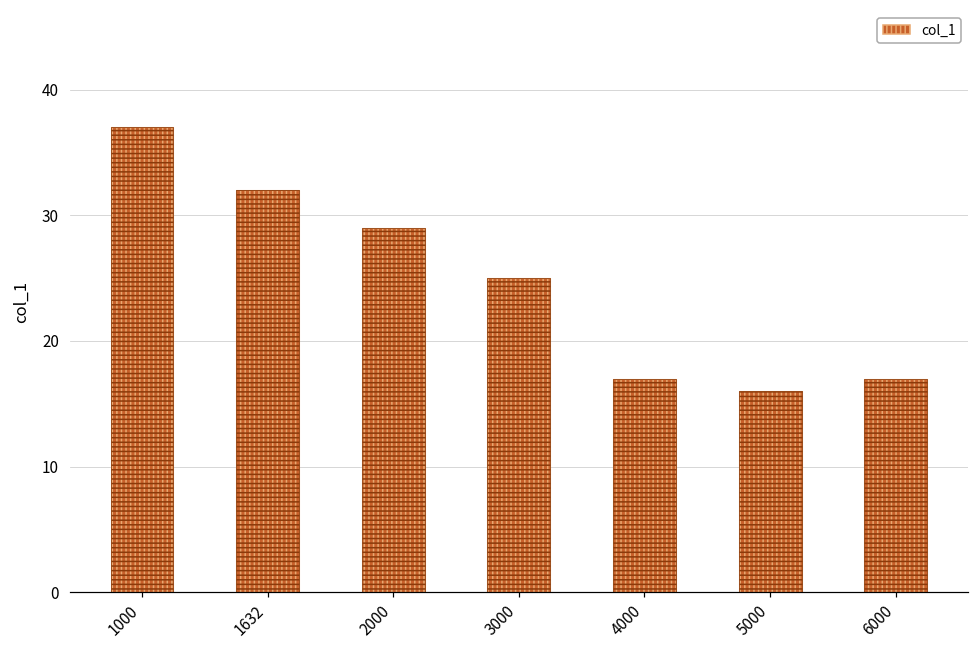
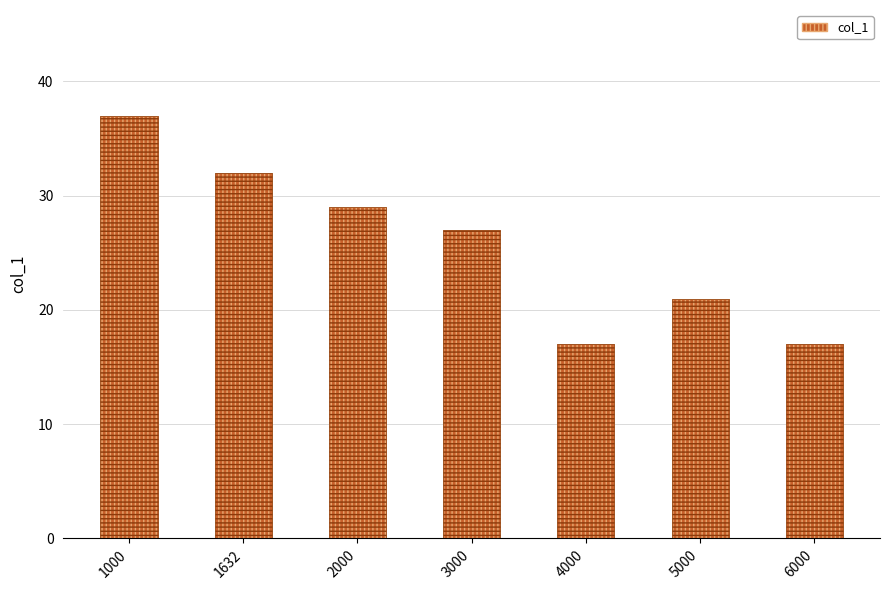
3000: 25 -> 27
5000: 16 -> 21
